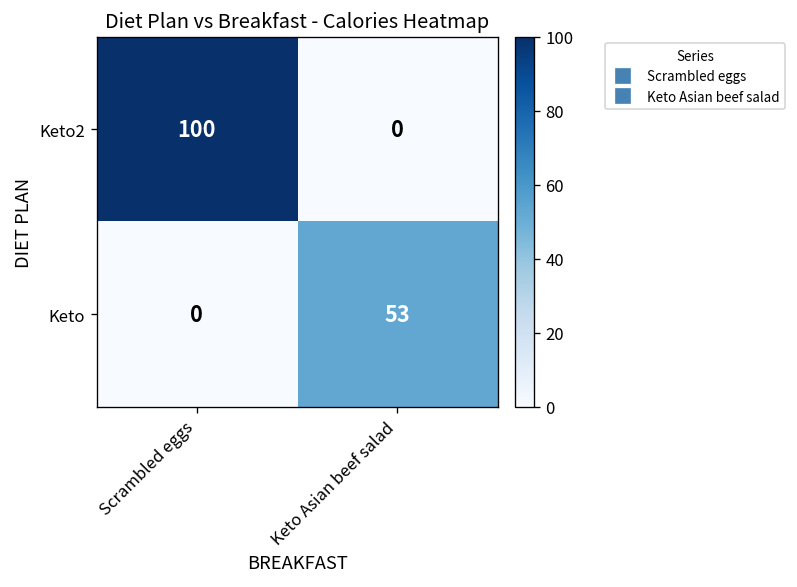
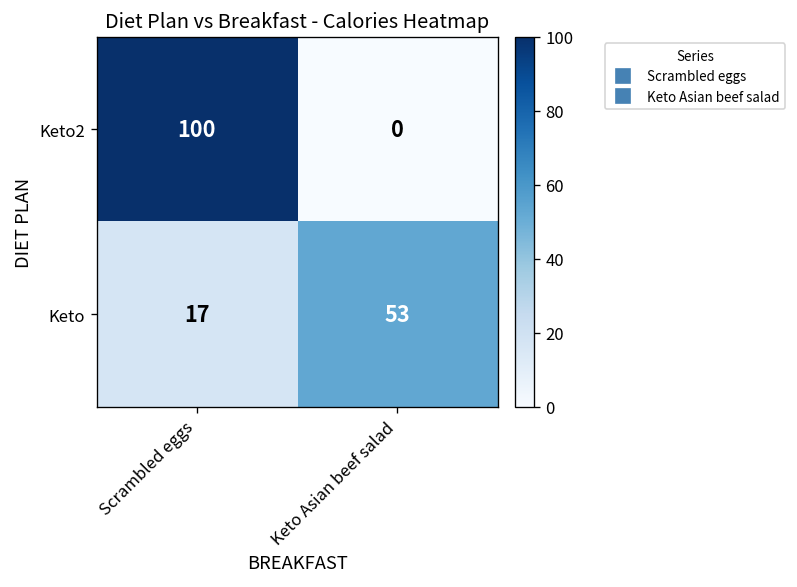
Keto, Scrambled eggs: 0 -> 17
